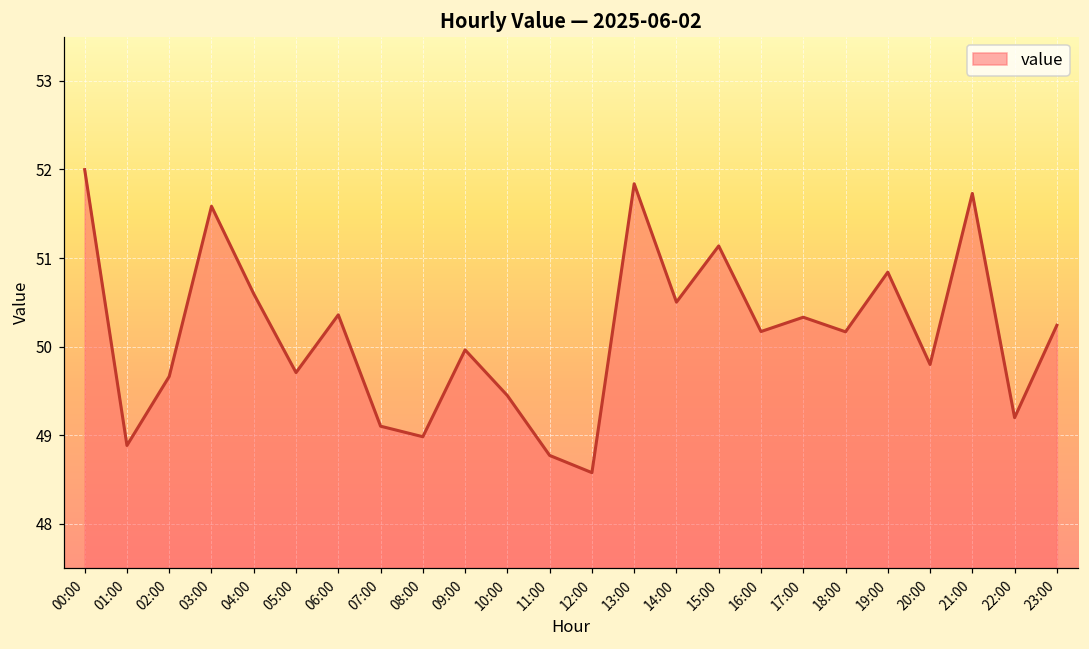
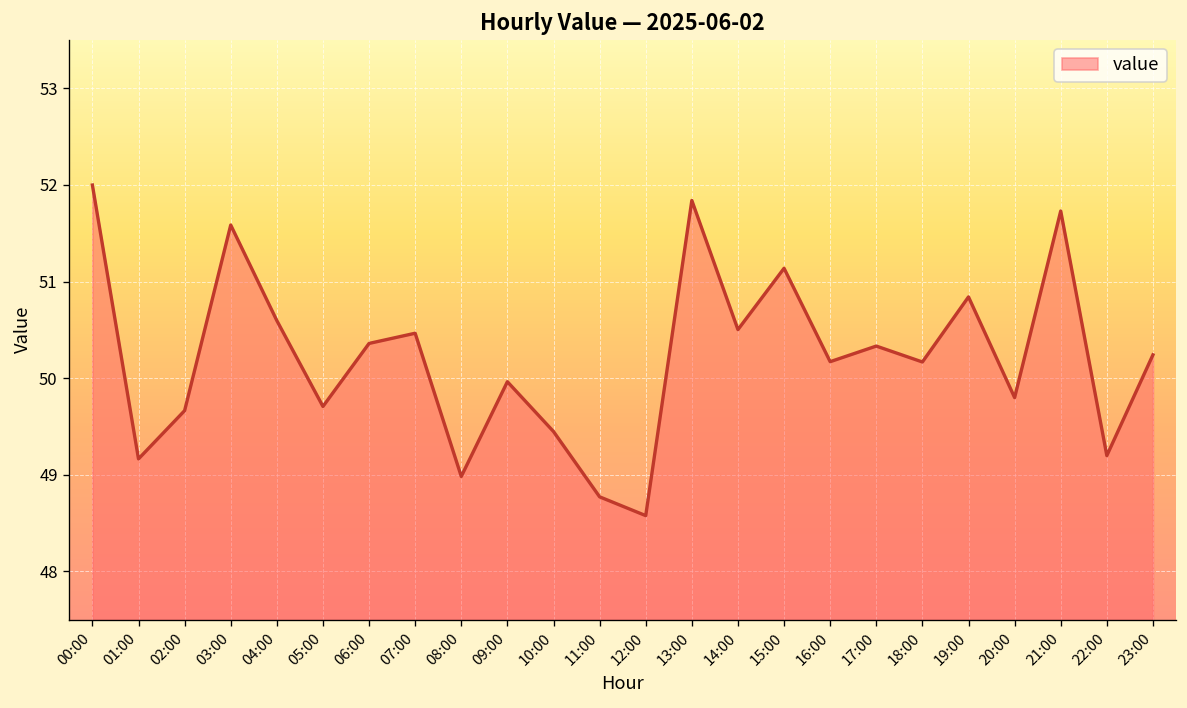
01:00: 48.9 -> 49.2
07:00: 49.1 -> 50.5
